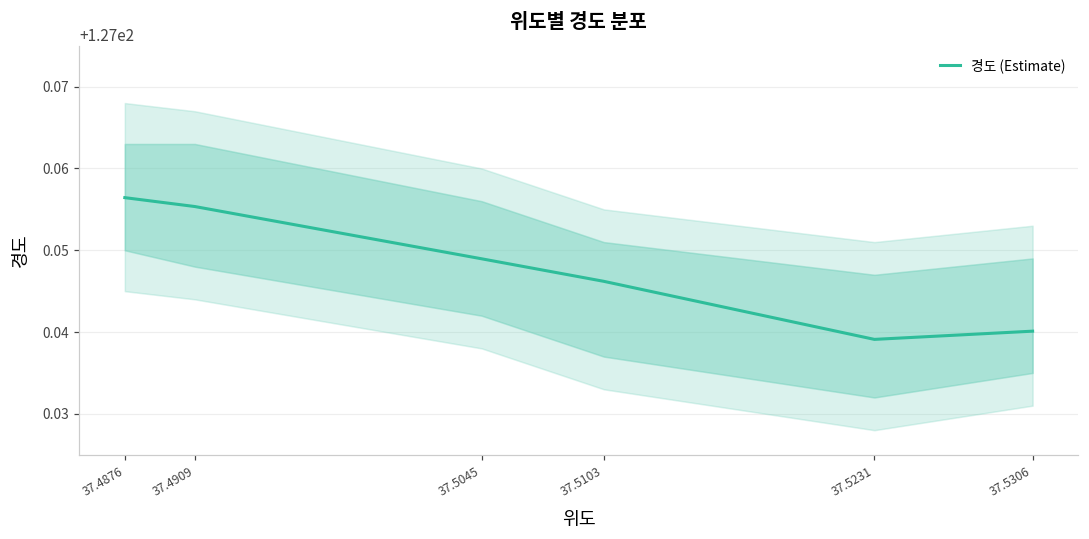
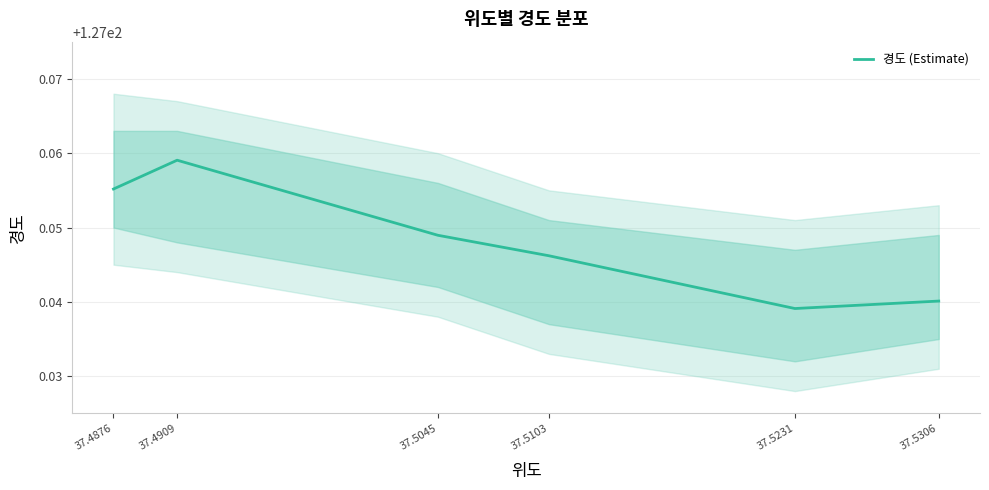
경도 (Estimate), 37.4876: 127.056 -> 127.055
경도 (Estimate), 37.4909: 127.055 -> 127.059
